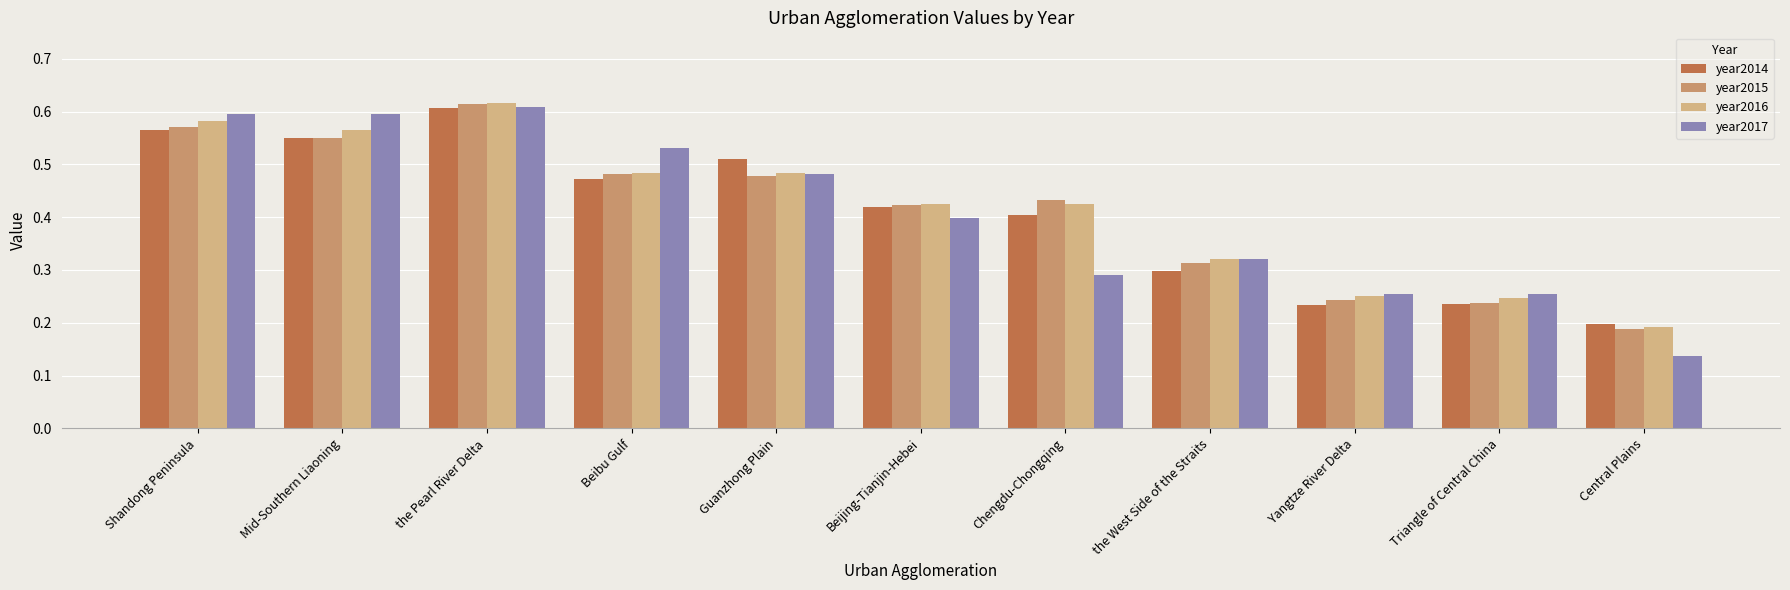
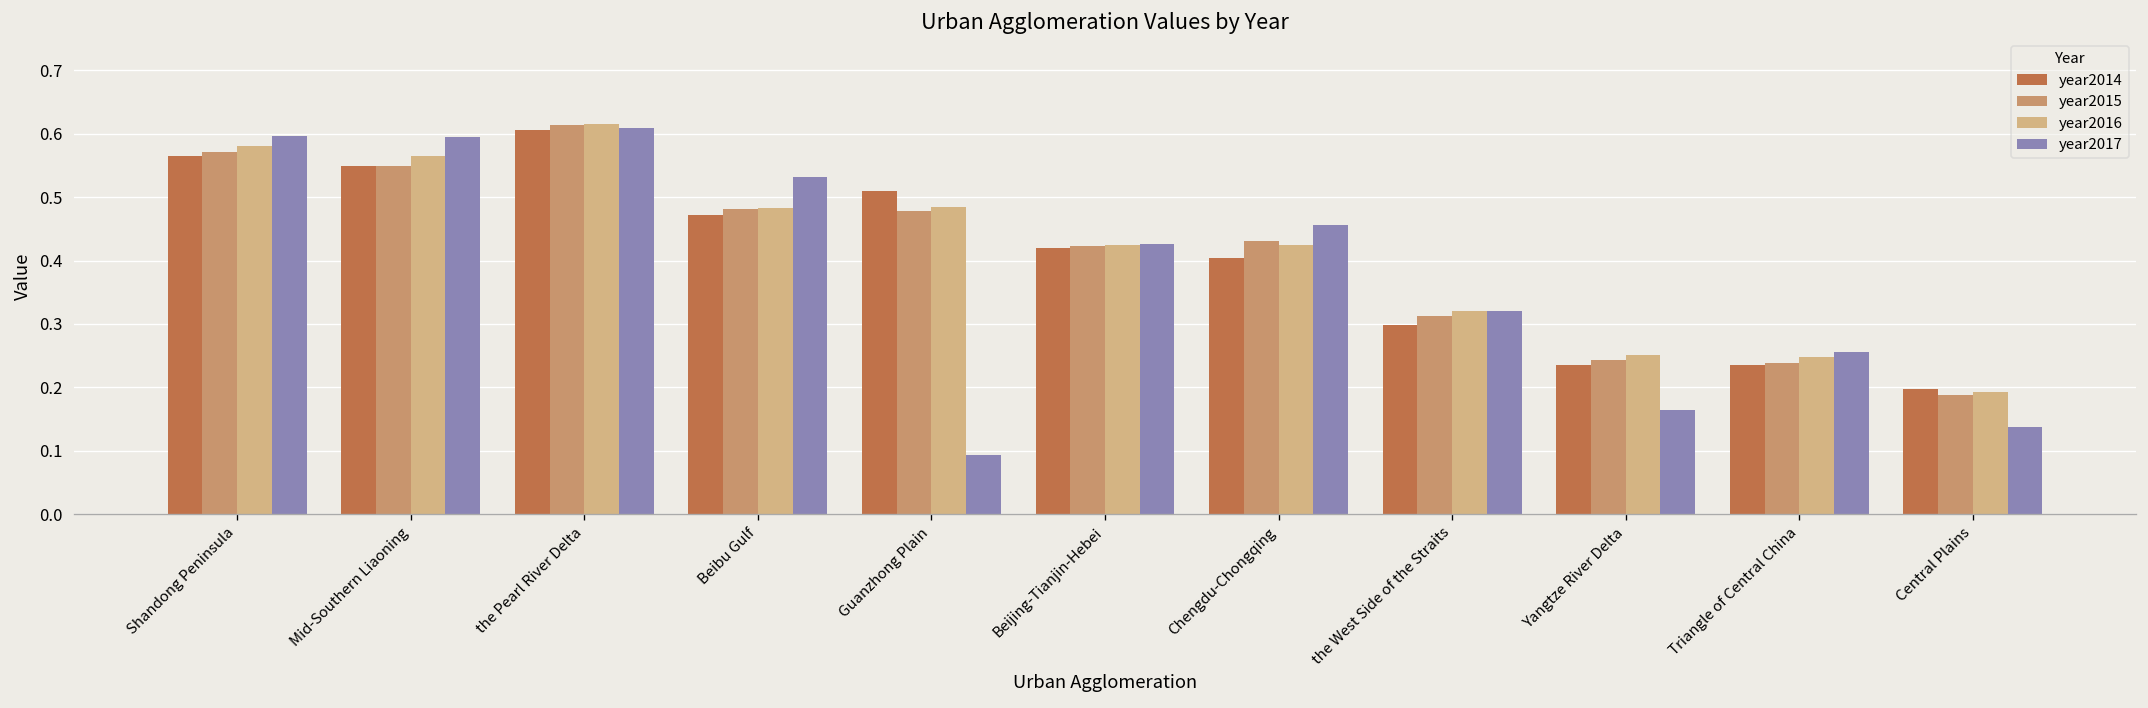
year2017, Guanzhong Plain: 0.48 -> 0.09
year2017, Beijing-Tianjin-Hebei: 0.40 -> 0.43
year2017, Chengdu-Chongqing: 0.29 -> 0.46
year2017, Yangtze River Delta: 0.25 -> 0.16
